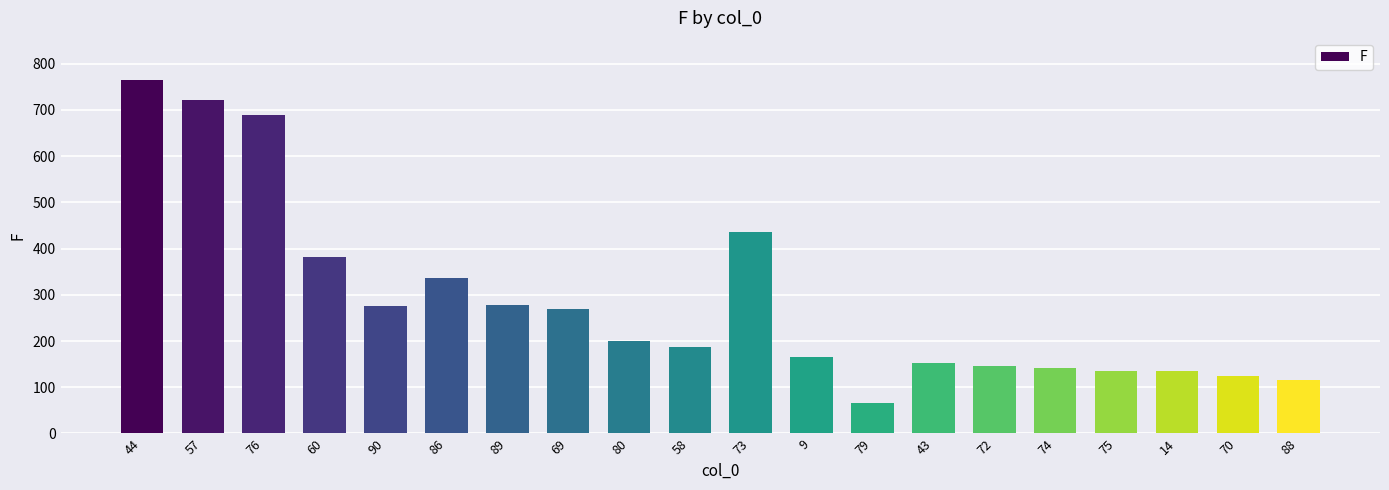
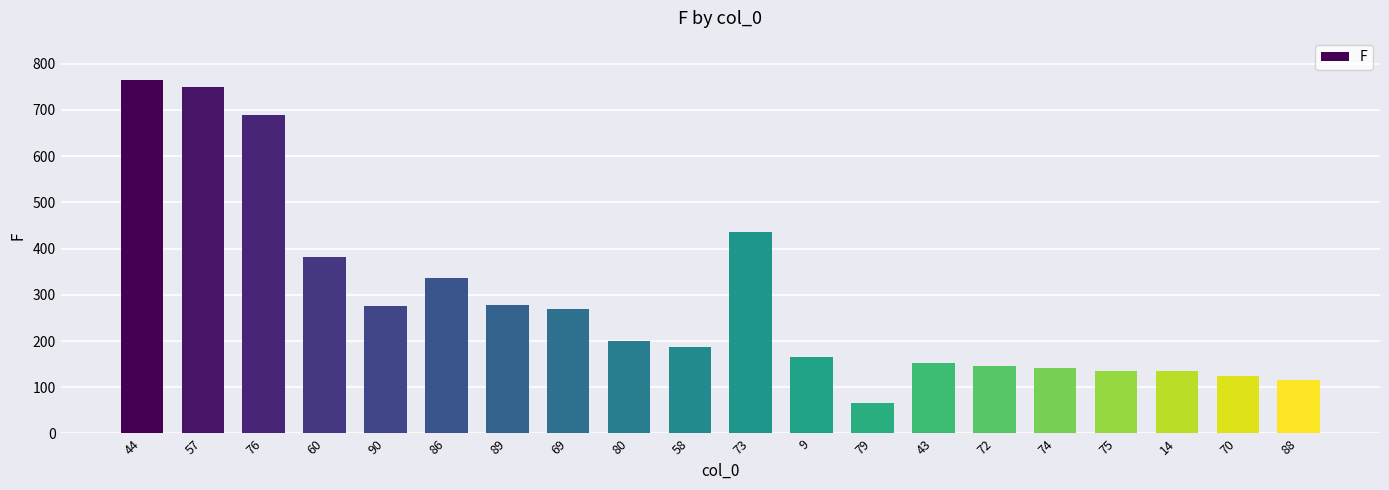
57: 720 -> 750
